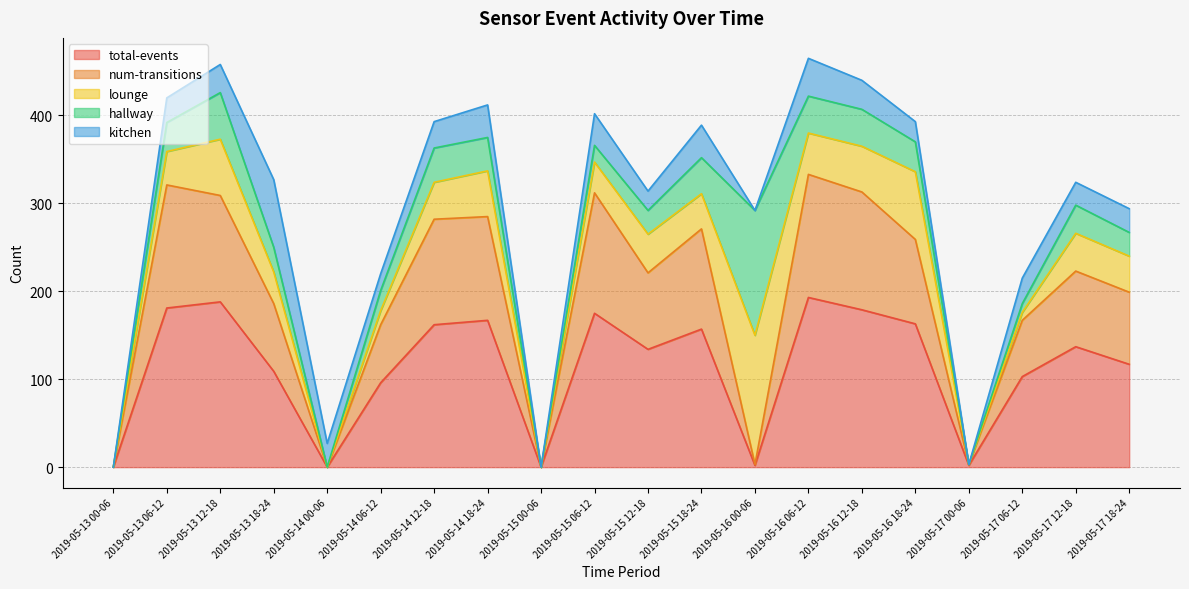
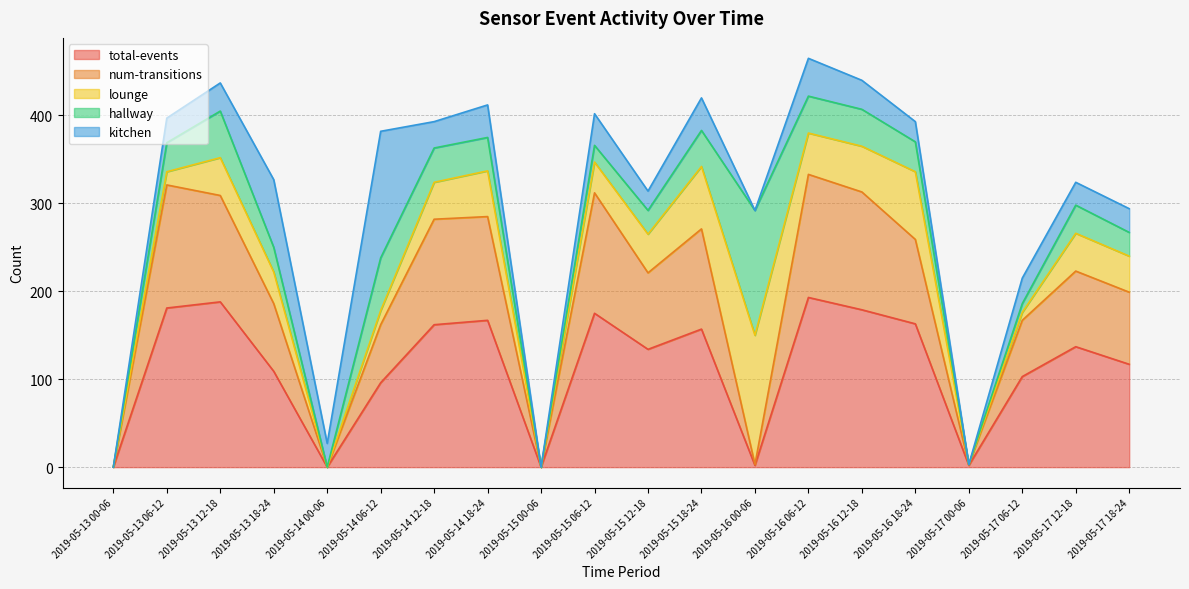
lounge, 2019-05-13 06-12: 40 -> 20
lounge, 2019-05-13 12-18: 60 -> 40
hallway, 2019-05-14 06-12: 20 -> 60
kitchen, 2019-05-14 06-12: 20 -> 140
lounge, 2019-05-15 18-24: 40 -> 70
